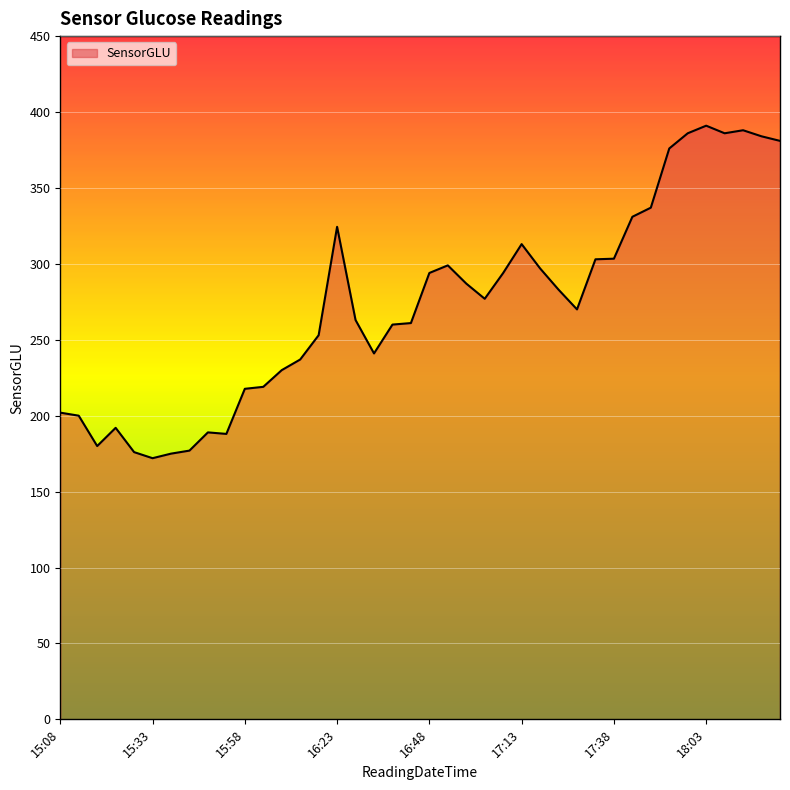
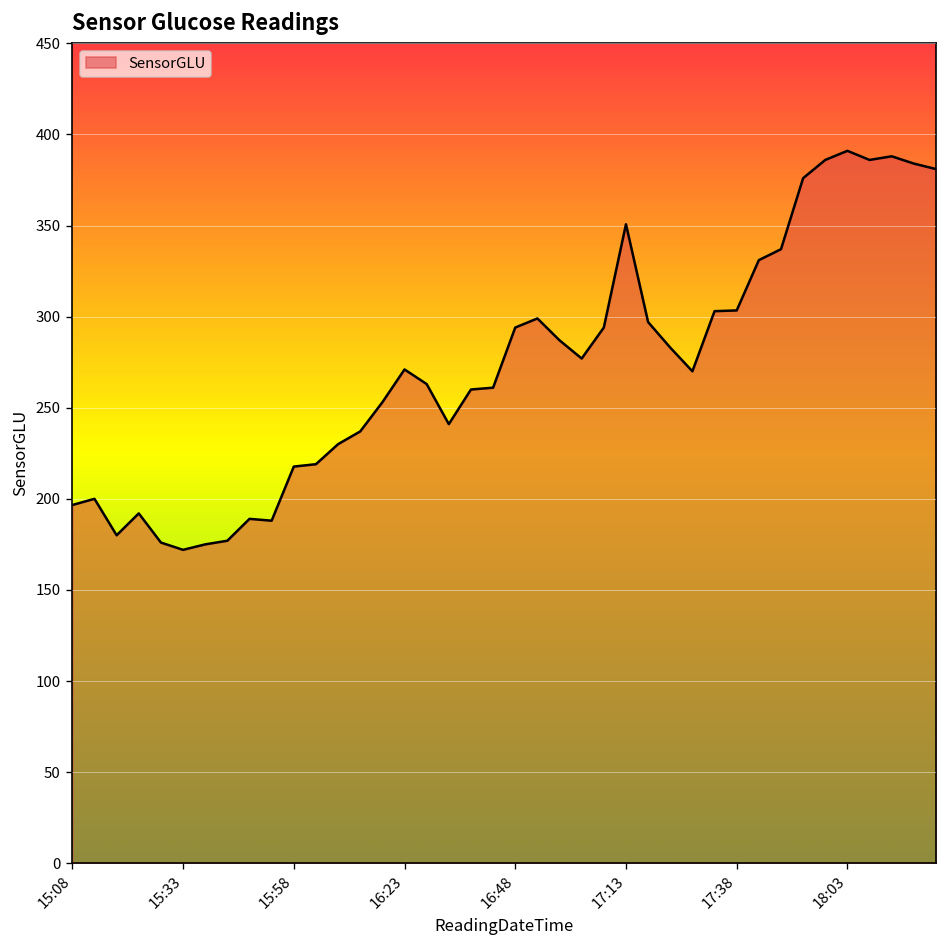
15:08: 202 -> 197
16:23: 324 -> 271
17:13: 313 -> 351
